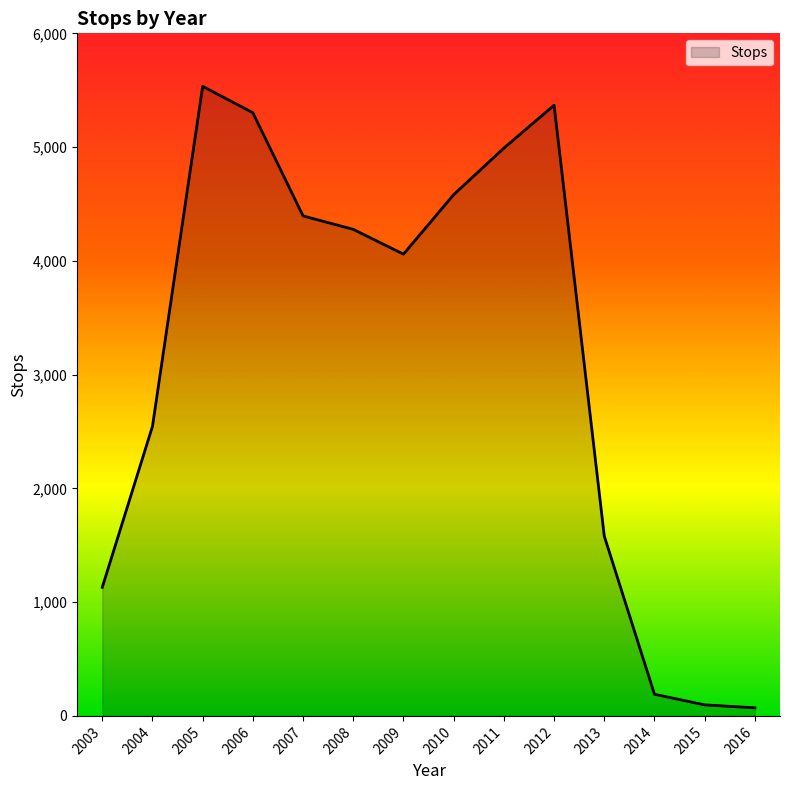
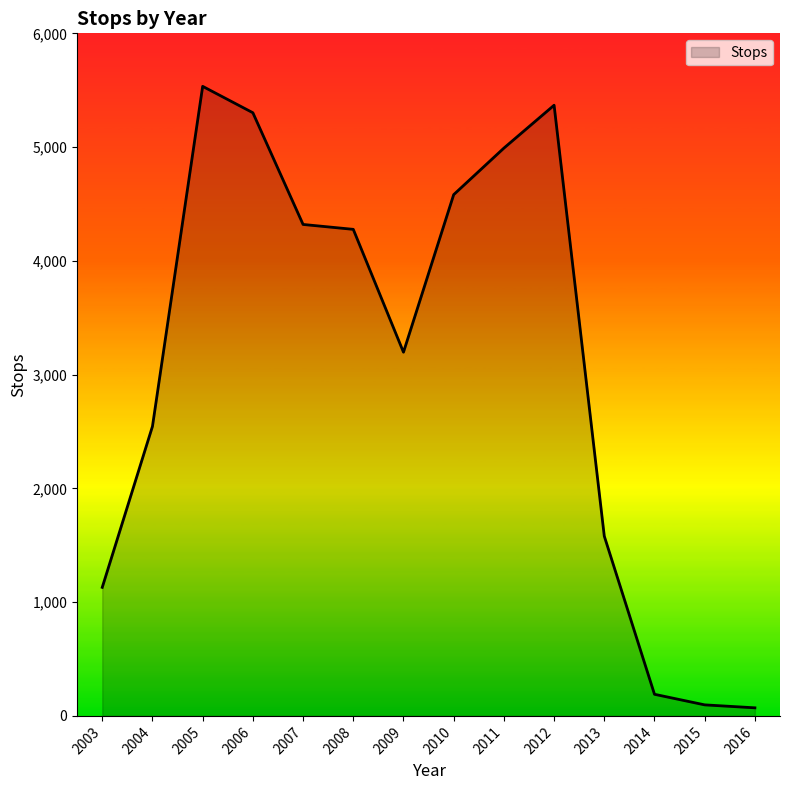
2007: 4,400 -> 4,320
2009: 4,060 -> 3,200
